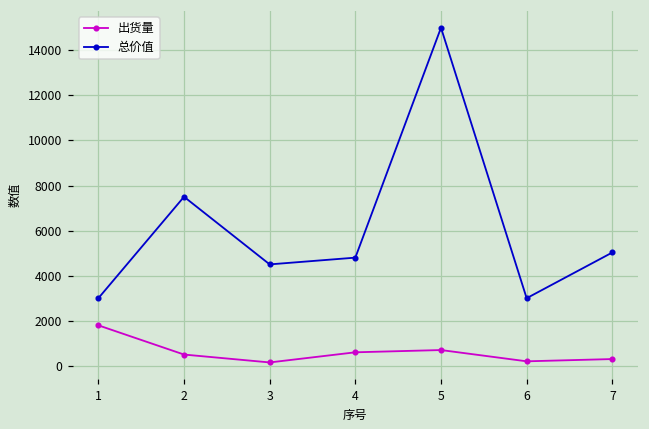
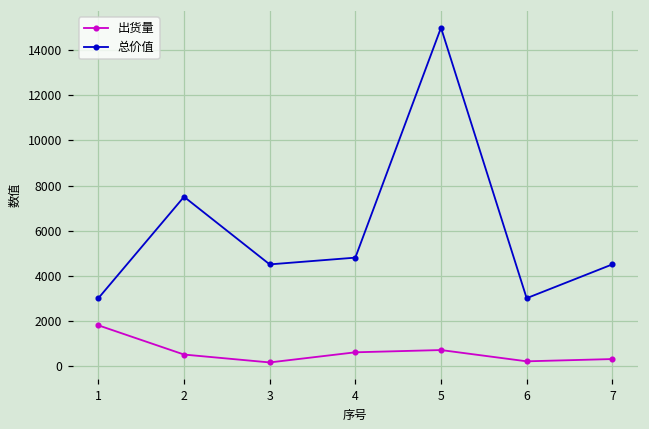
总价值, 7: 5000 -> 4500
